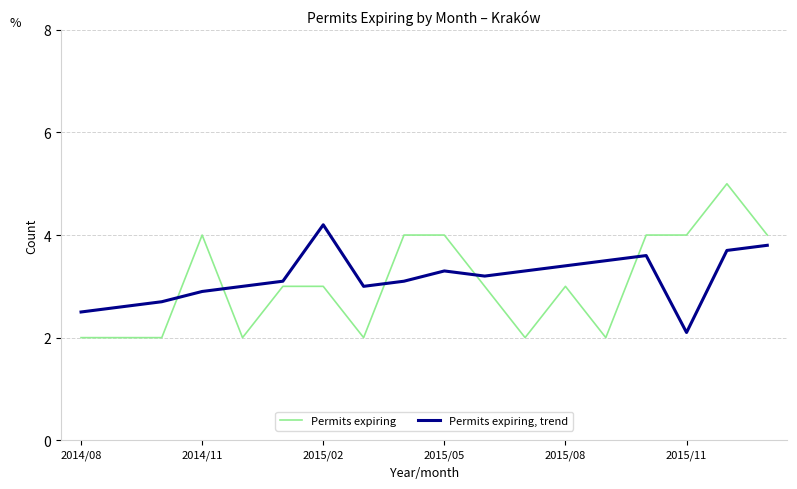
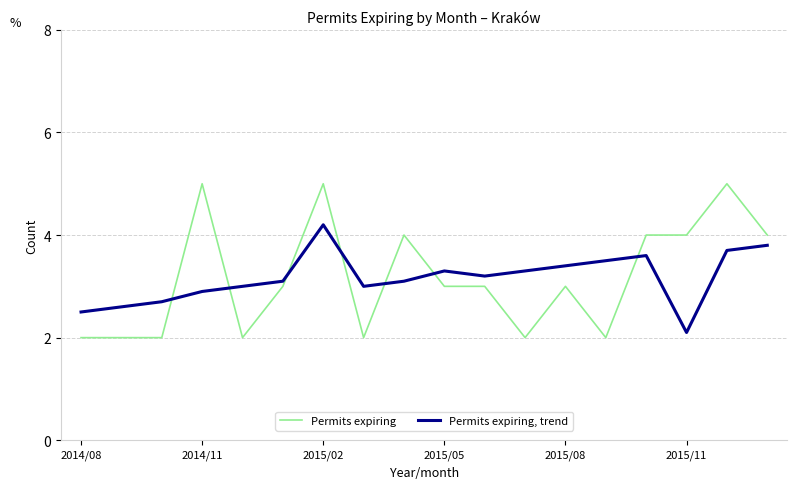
Permits expiring, 2014/11: 4 -> 5
Permits expiring, 2015/02: 3 -> 5
Permits expiring, 2015/05: 4 -> 3
